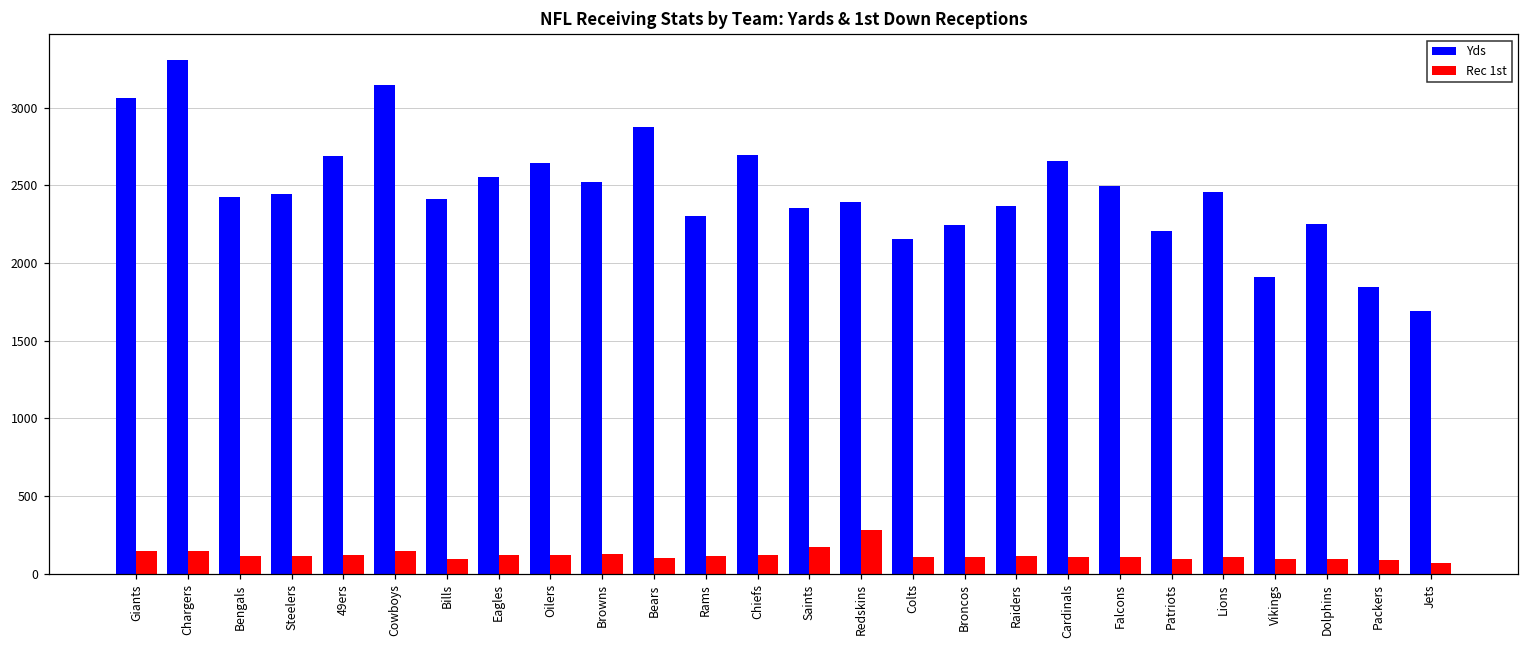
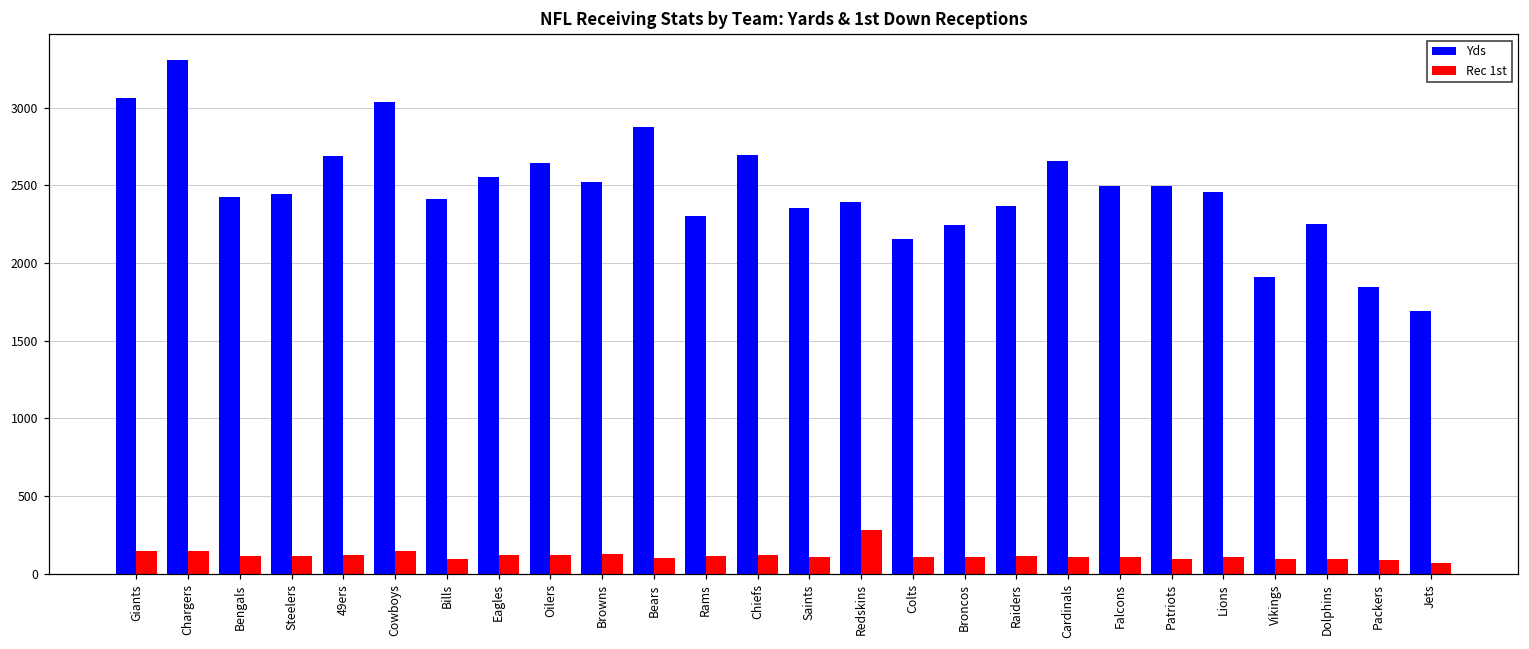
Yds, Cowboys: 3140 -> 3040
Rec 1st, Saints: 170 -> 110
Yds, Patriots: 2210 -> 2490
